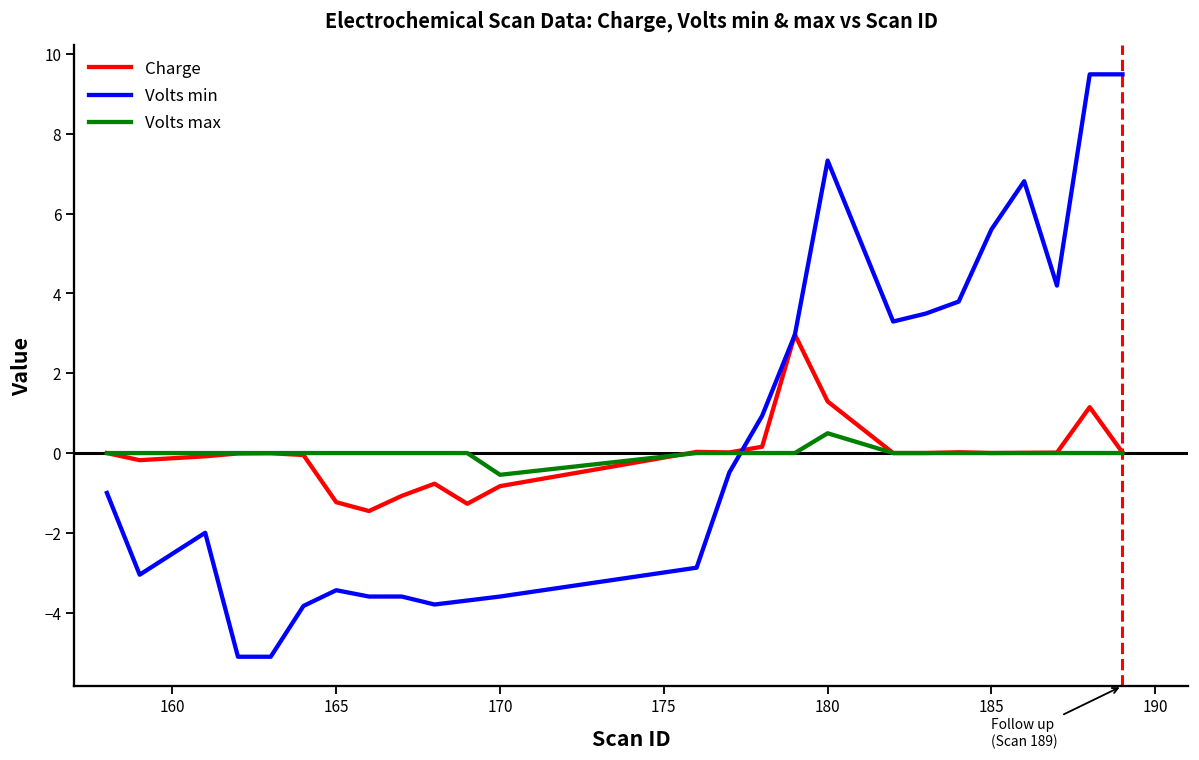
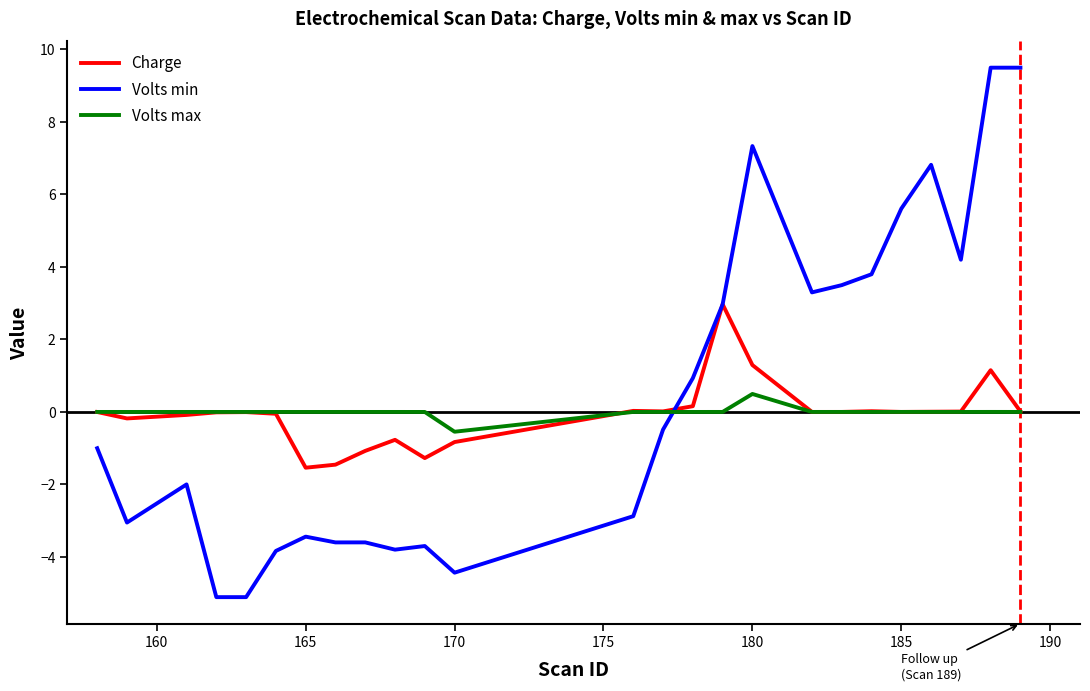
Charge, 165: -1.2 -> -1.5
Volts min, 170: -3.6 -> -4.4
